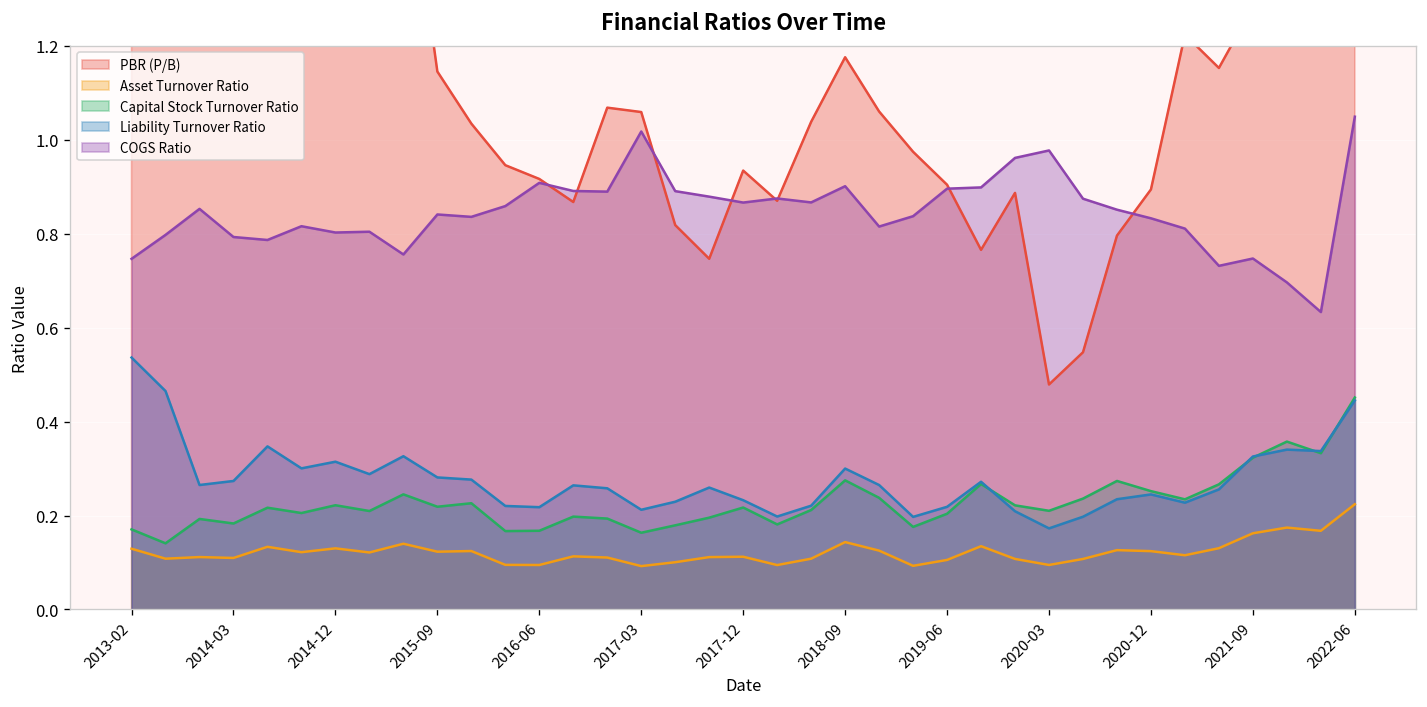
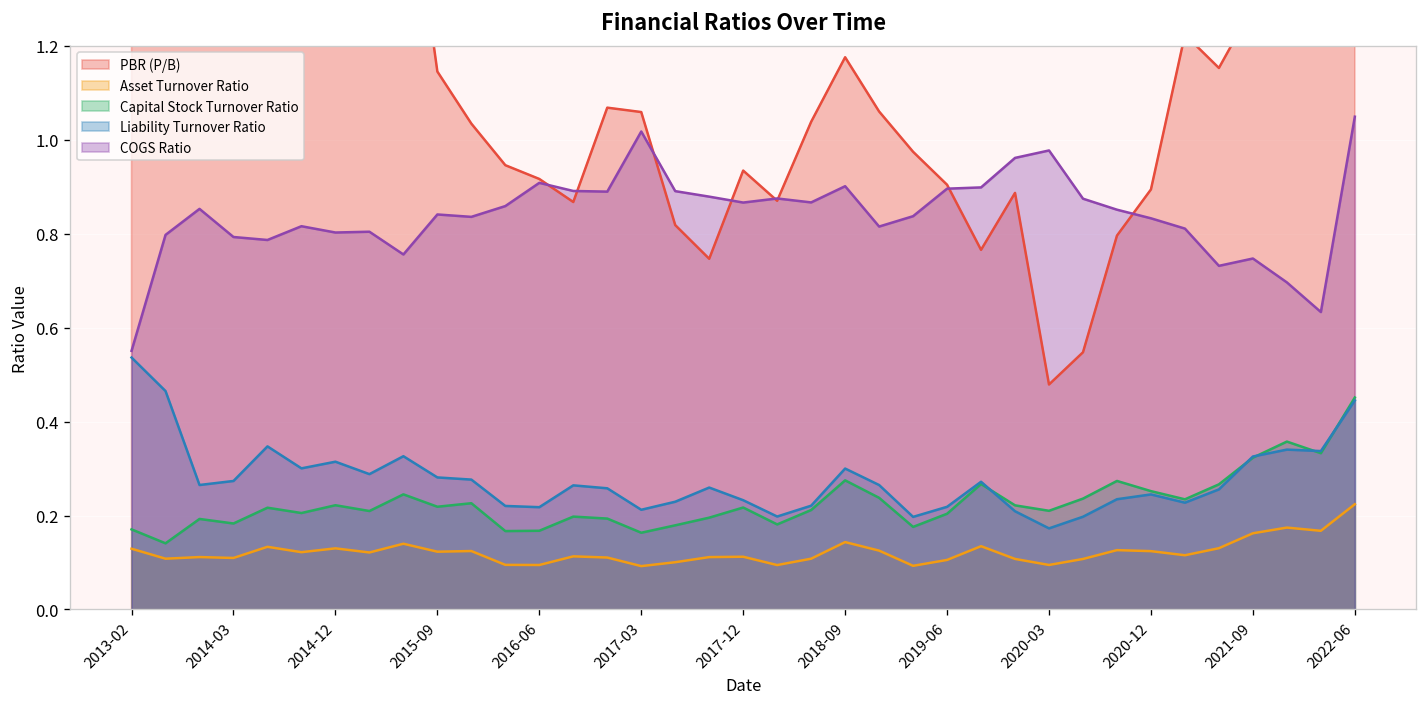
COGS Ratio, 2013-02: 0.75 -> 0.55
